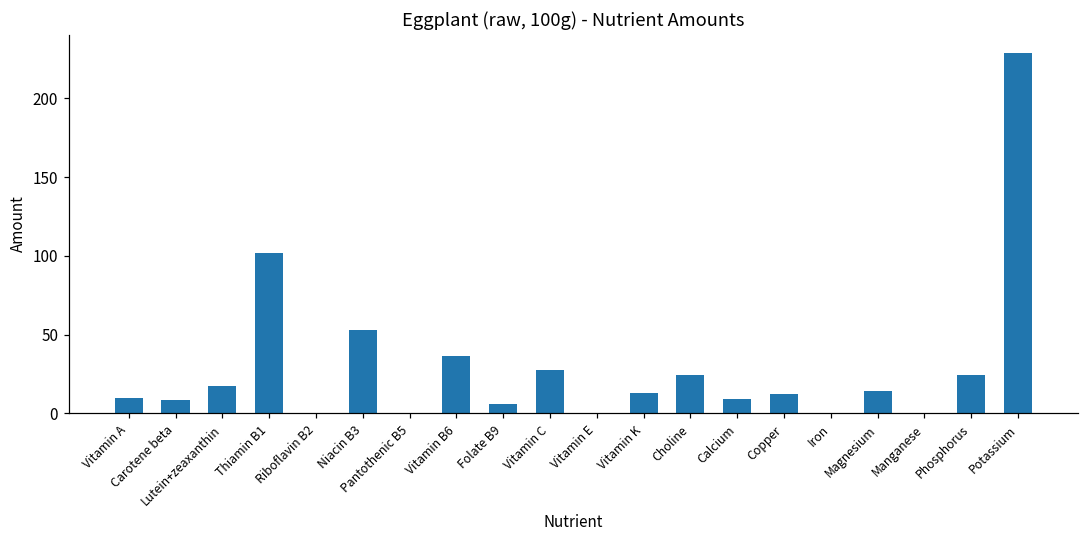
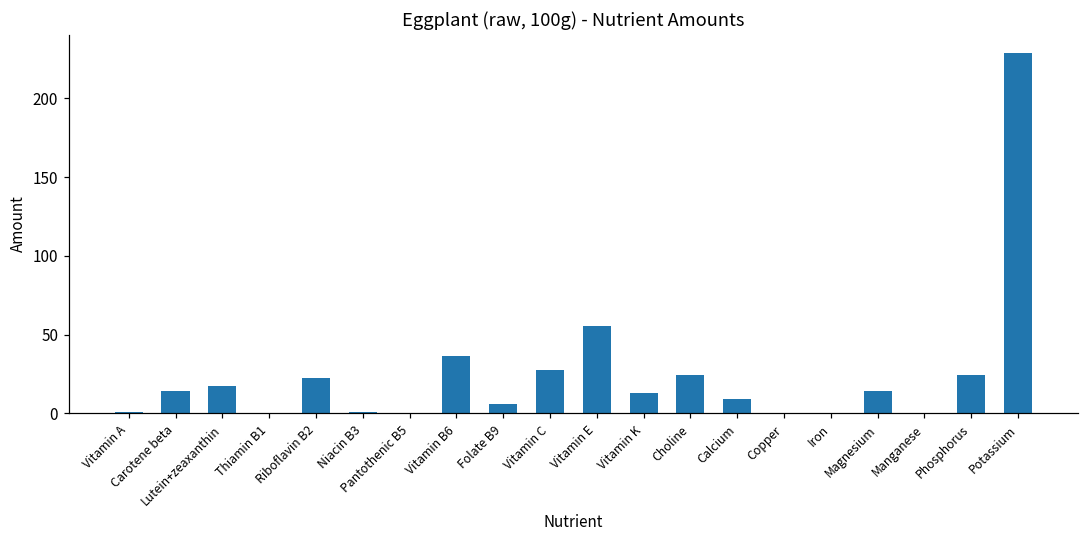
Vitamin A: 10 -> 1
Carotene beta: 8 -> 14
Thiamin B1: 102 -> 0
Riboflavin B2: 0 -> 23
Niacin B3: 53 -> 1
Vitamin E: 0 -> 56
Copper: 12 -> 0
